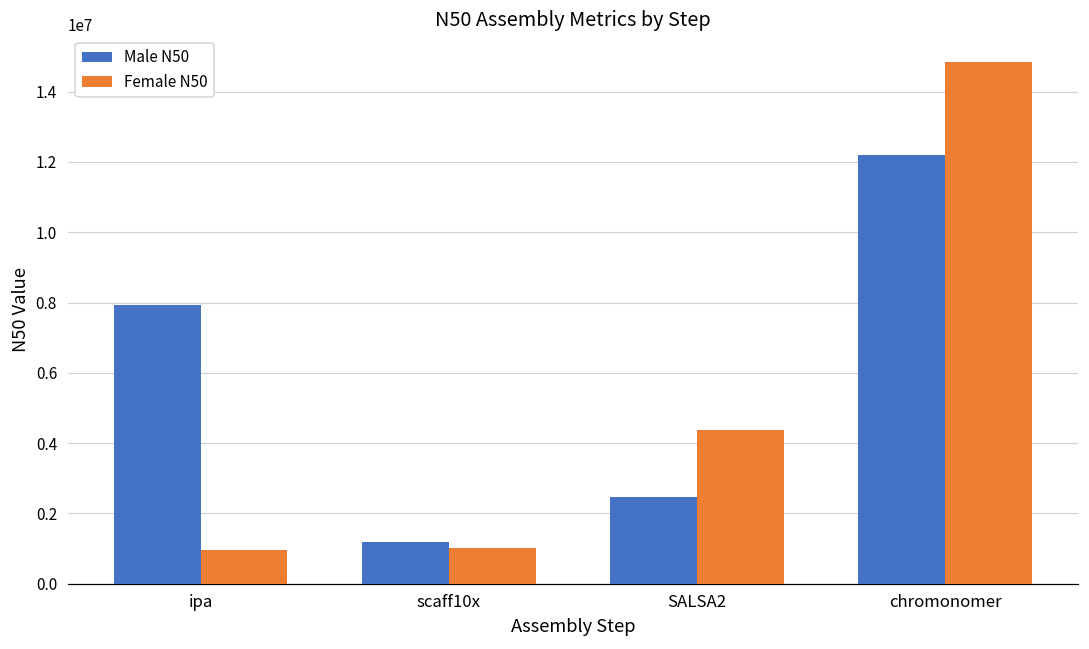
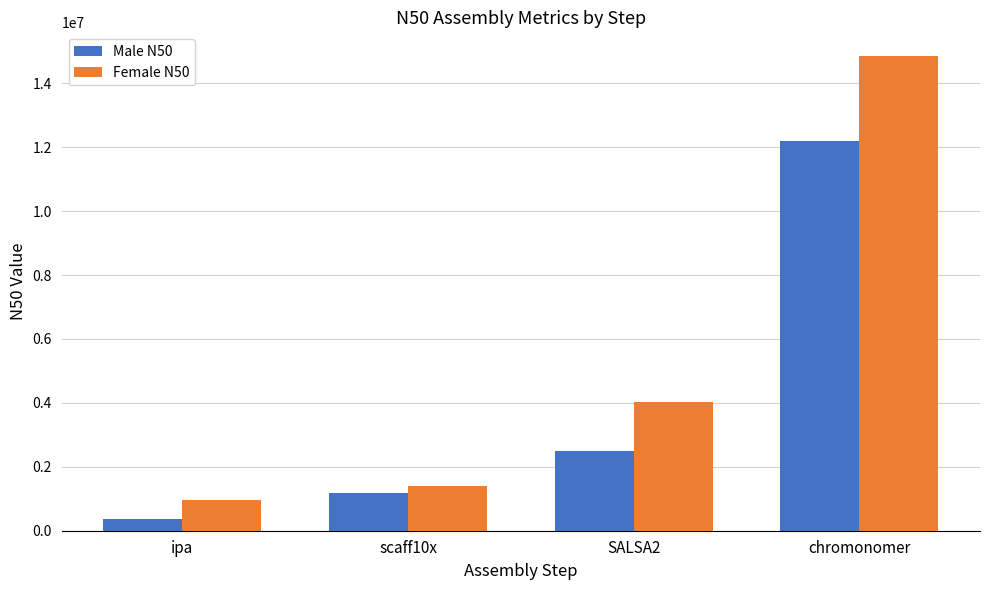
Male N50, ipa: 7900000 -> 400000
Female N50, scaff10x: 1000000 -> 1400000
Female N50, SALSA2: 4400000 -> 4000000
